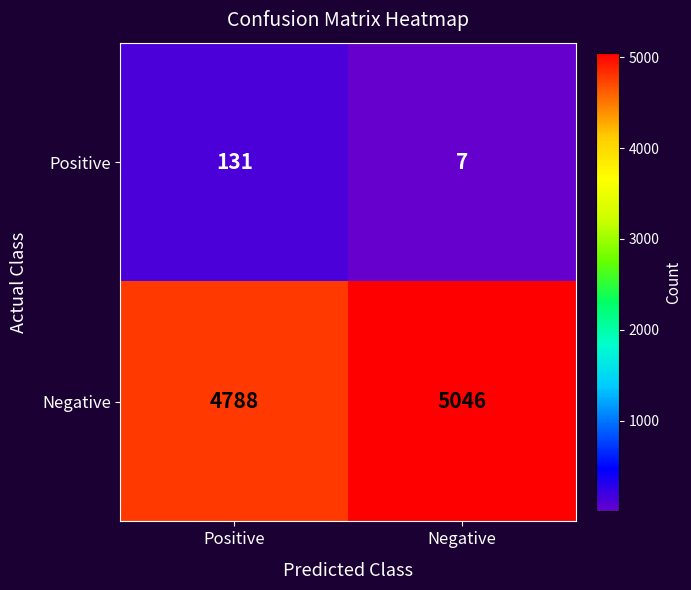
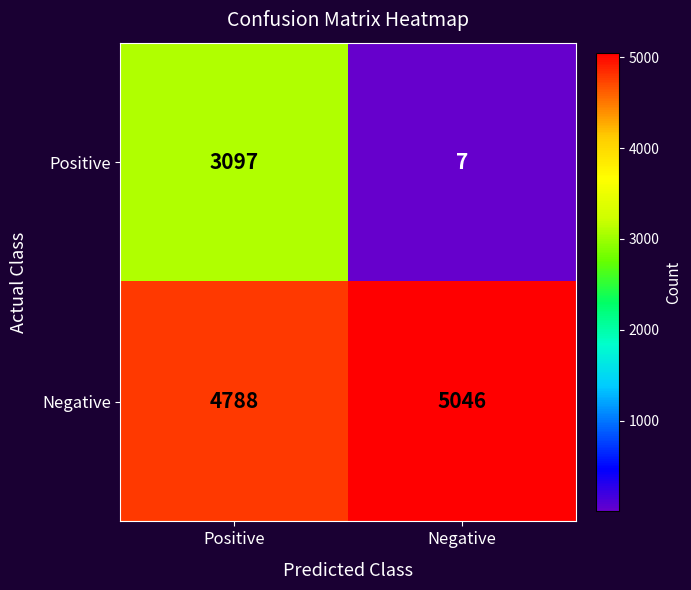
Positive, Positive: 131 -> 3097
